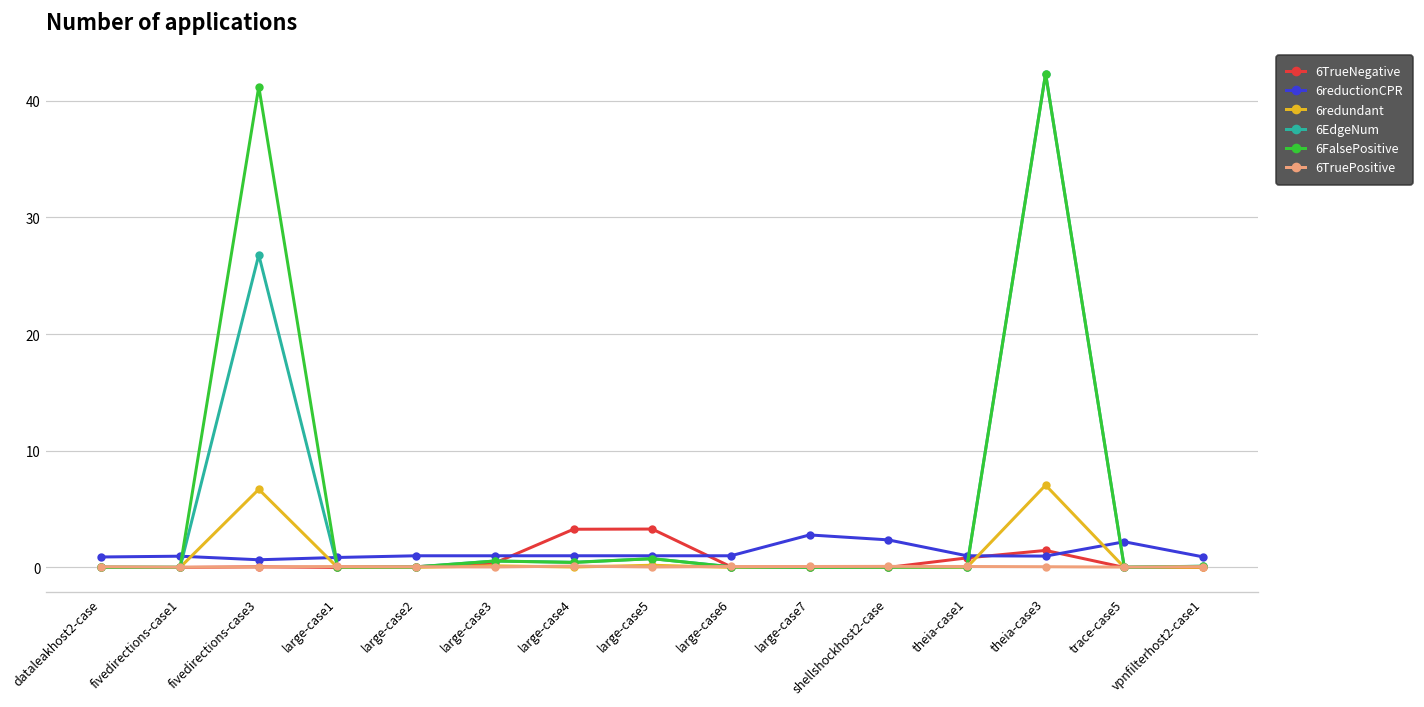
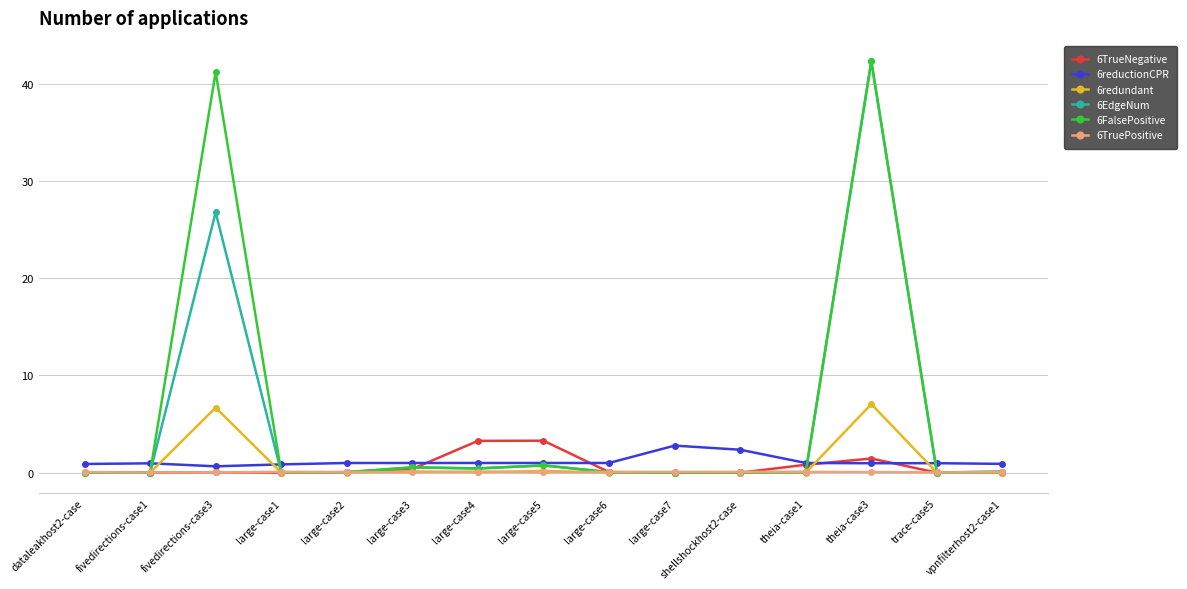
6reductionCPR, trace-case5: 2 -> 1
